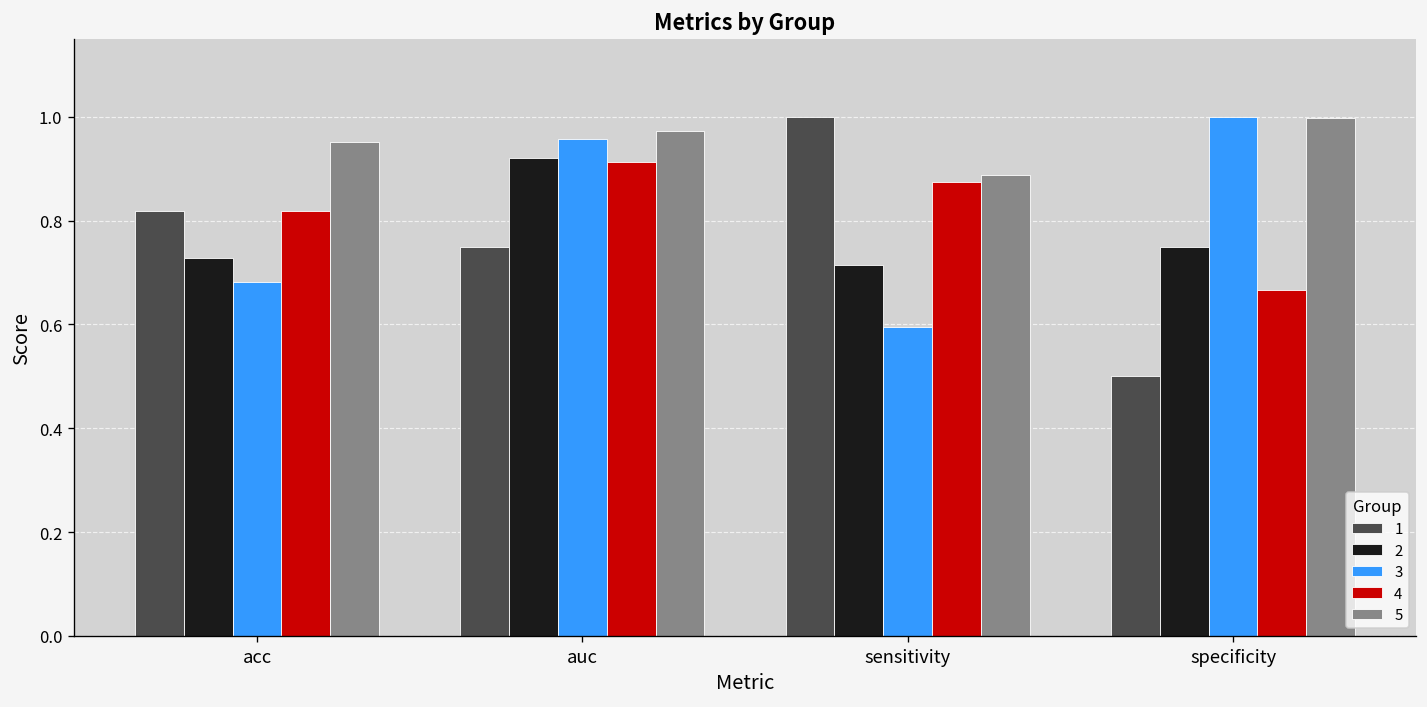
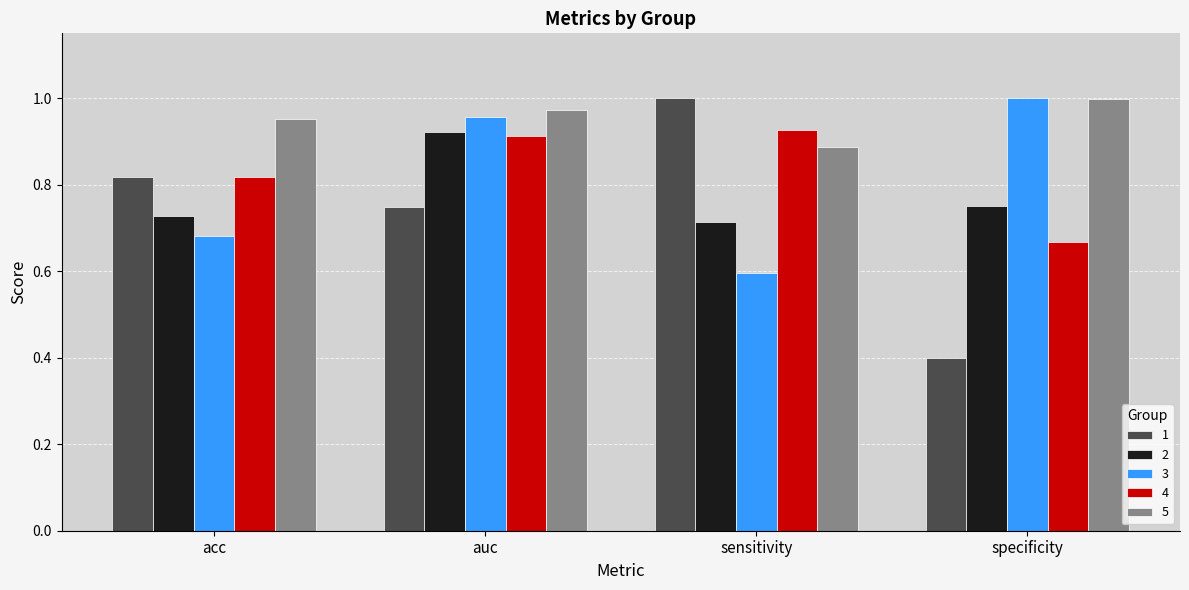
4, sensitivity: 0.88 -> 0.93
1, specificity: 0.5 -> 0.4
